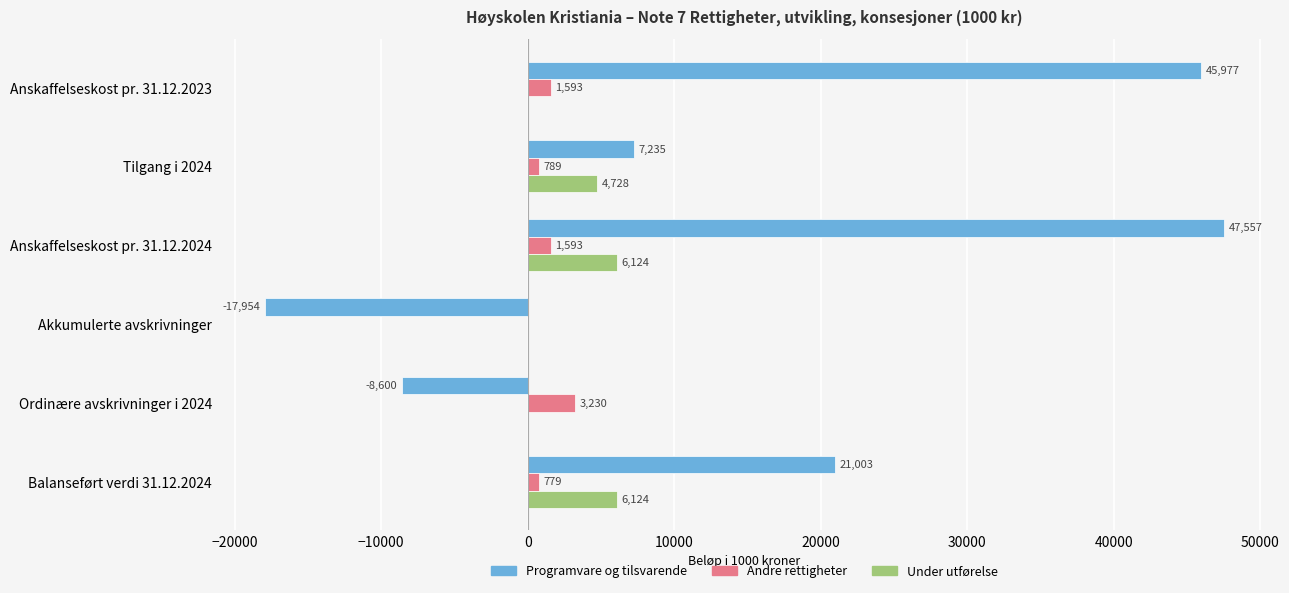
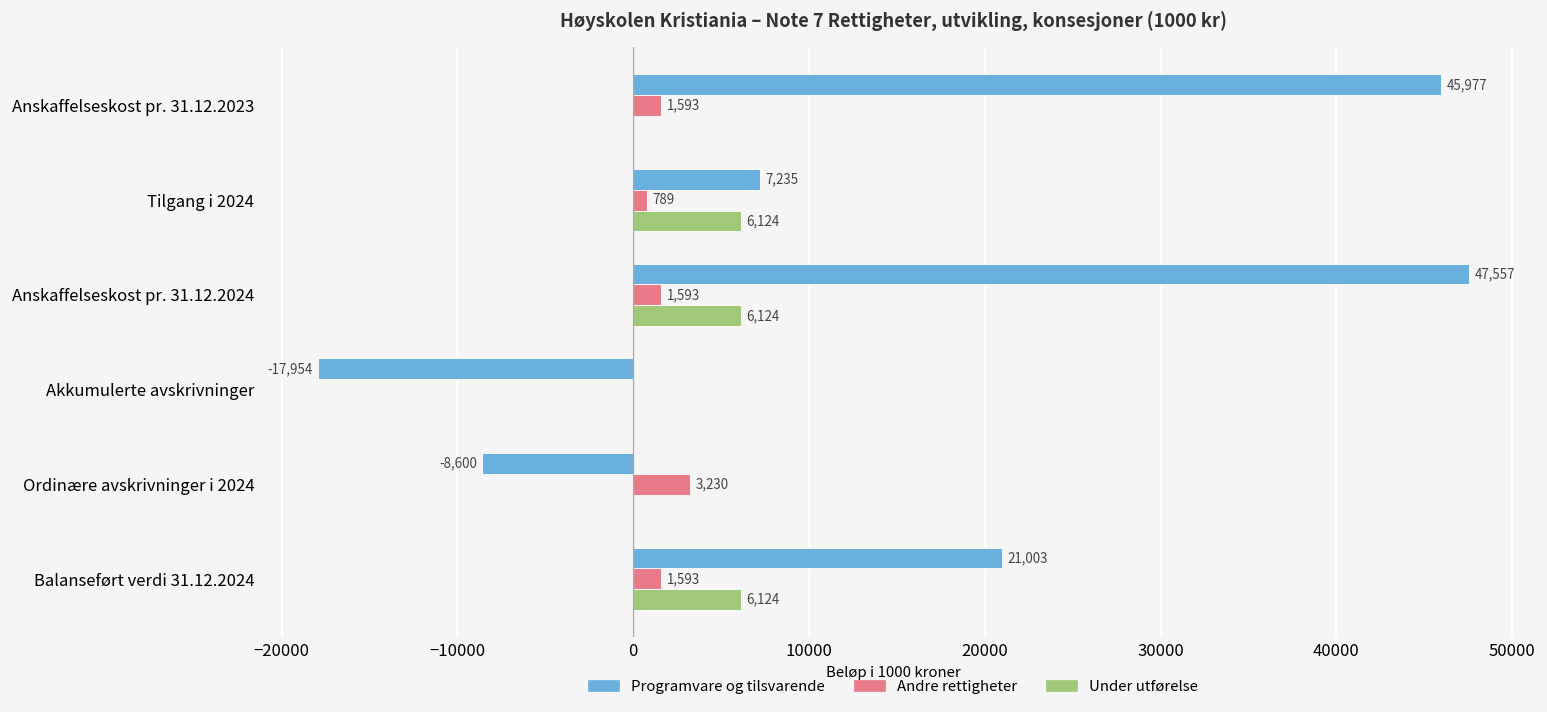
Under utførelse, Tilgang i 2024: 4,728 -> 6,124
Andre rettigheter, Balanseført verdi 31.12.2024: 779 -> 1,593
